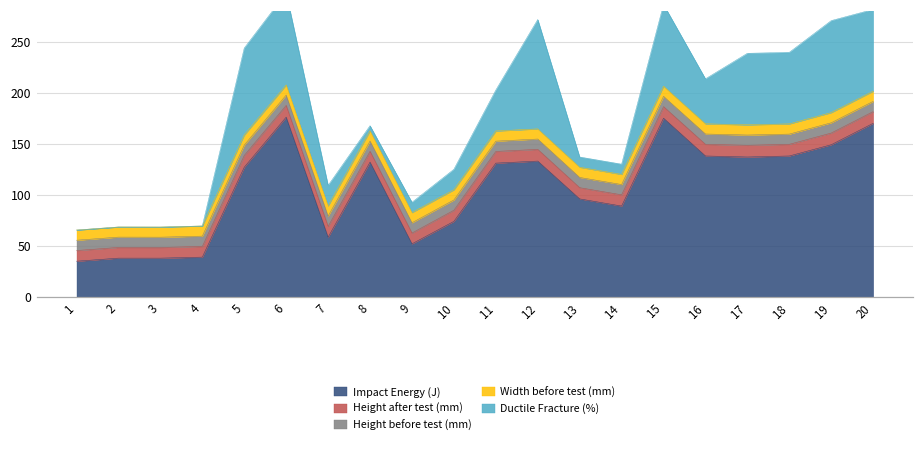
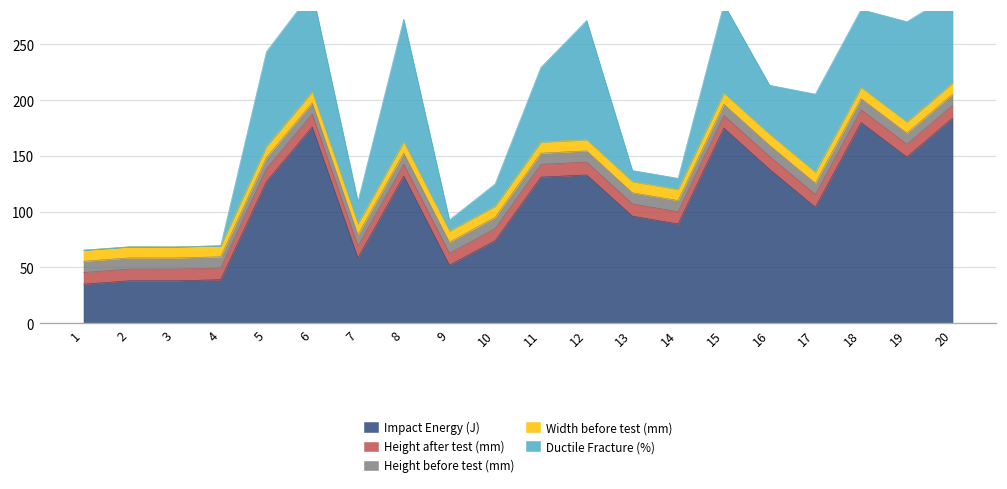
Ductile Fracture (%), 8: 10 -> 110
Ductile Fracture (%), 11: 40 -> 70
Impact Energy (J), 17: 140 -> 100
Impact Energy (J), 18: 140 -> 180
Impact Energy (J), 20: 170 -> 180
